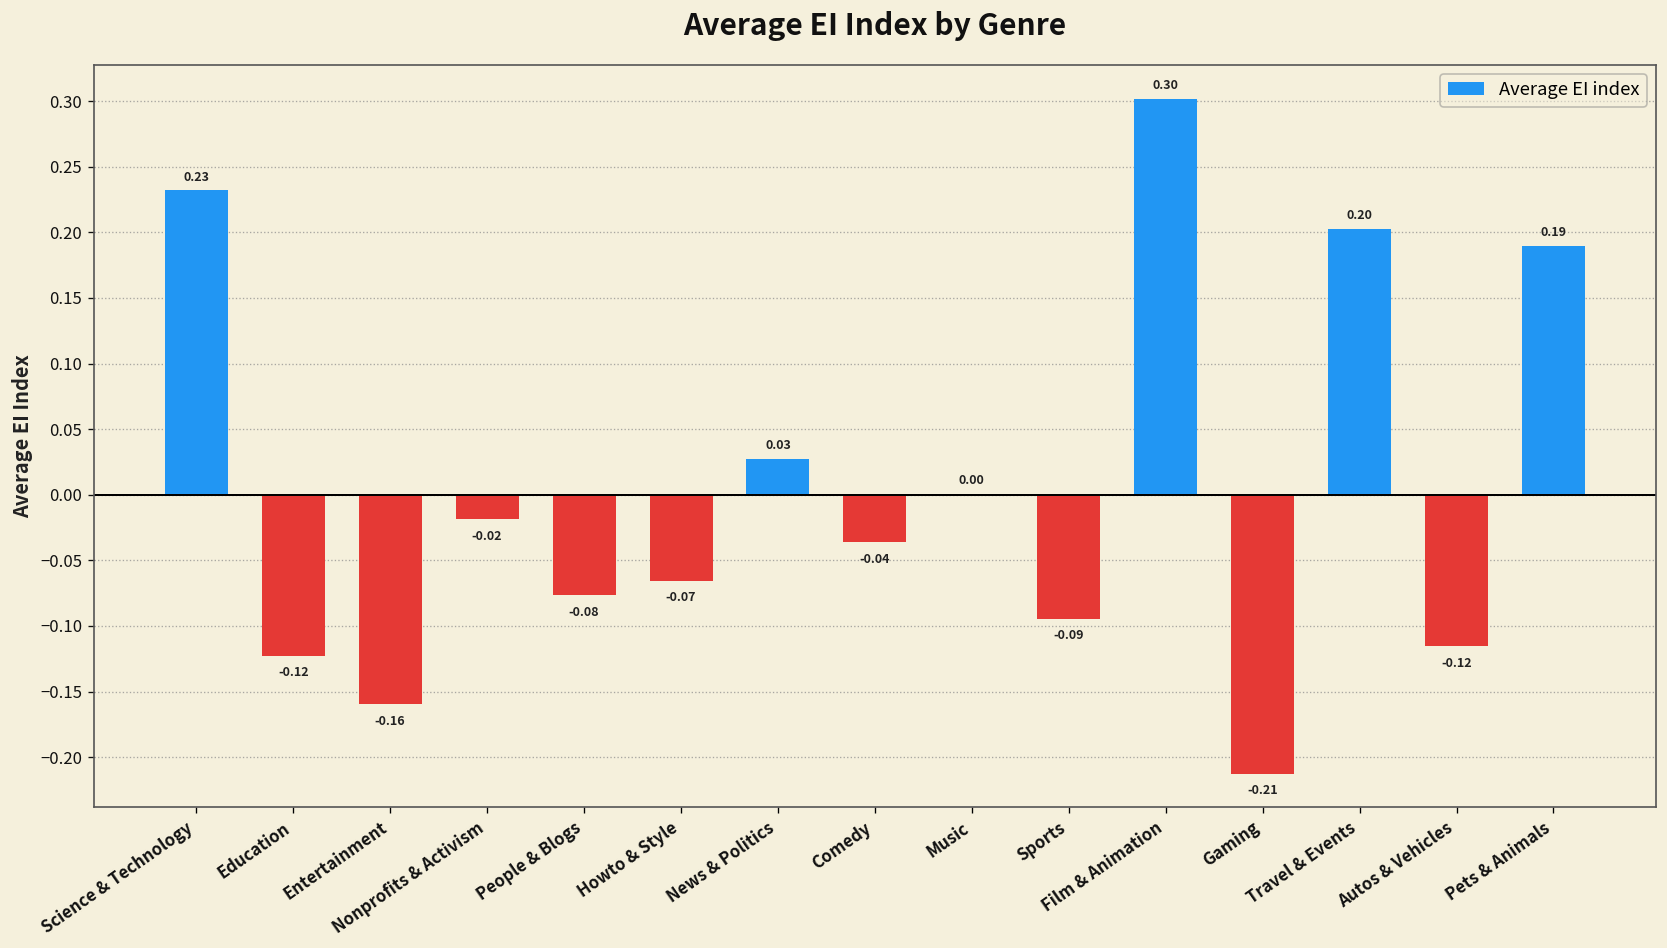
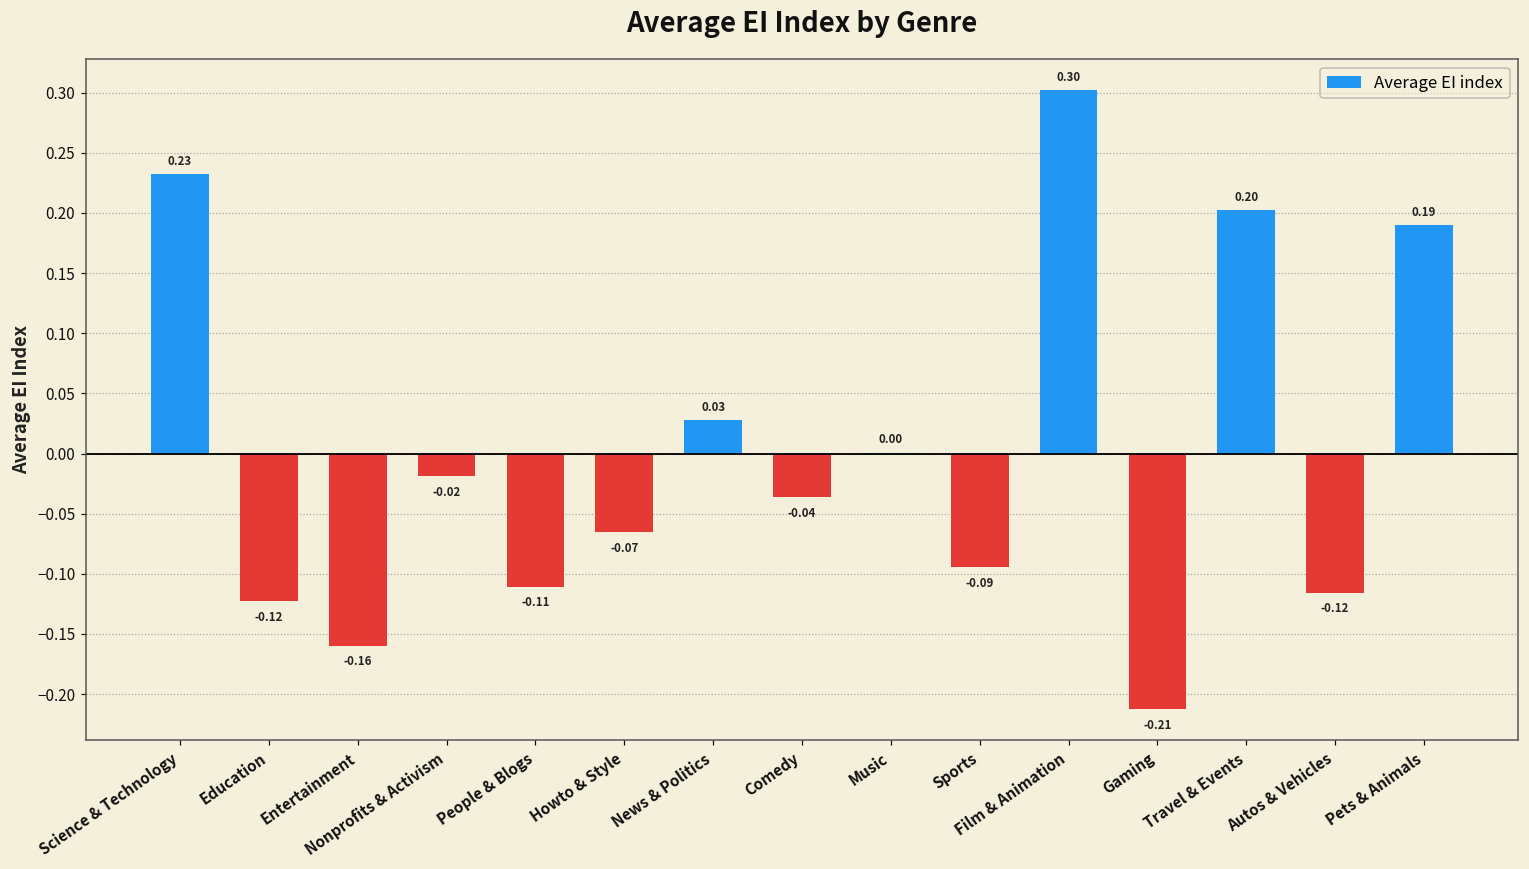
People & Blogs: -0.08 -> -0.11
